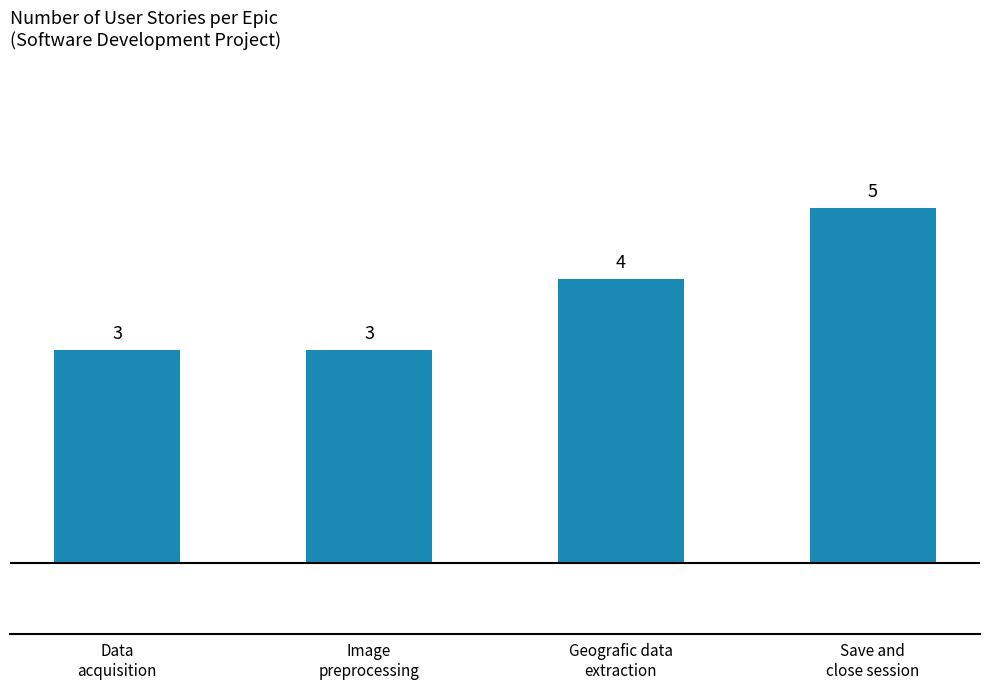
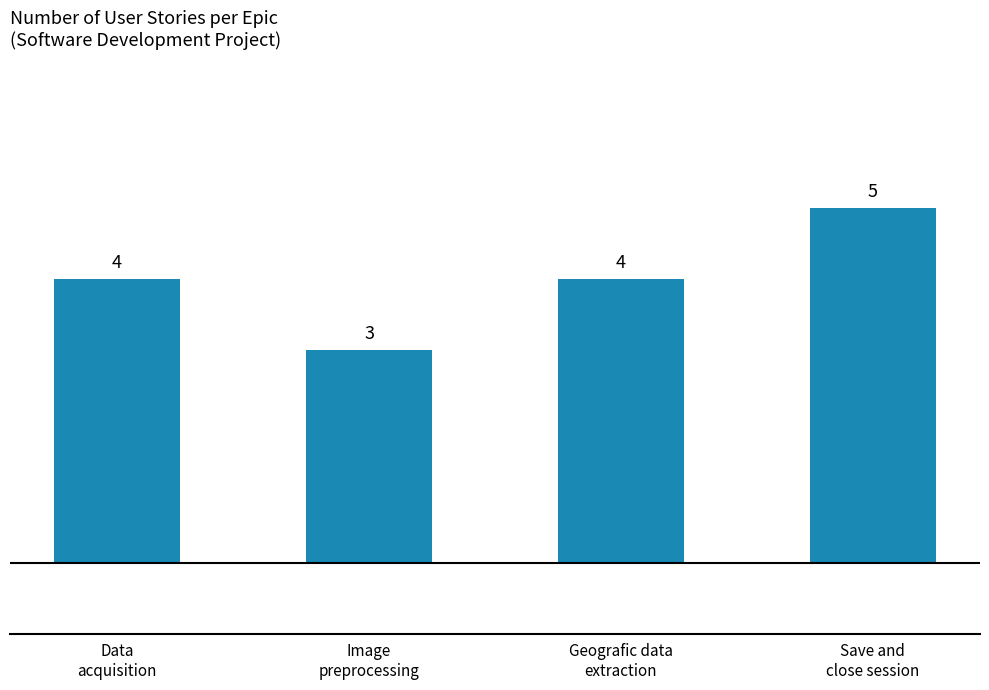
Data acquisition: 3 -> 4
